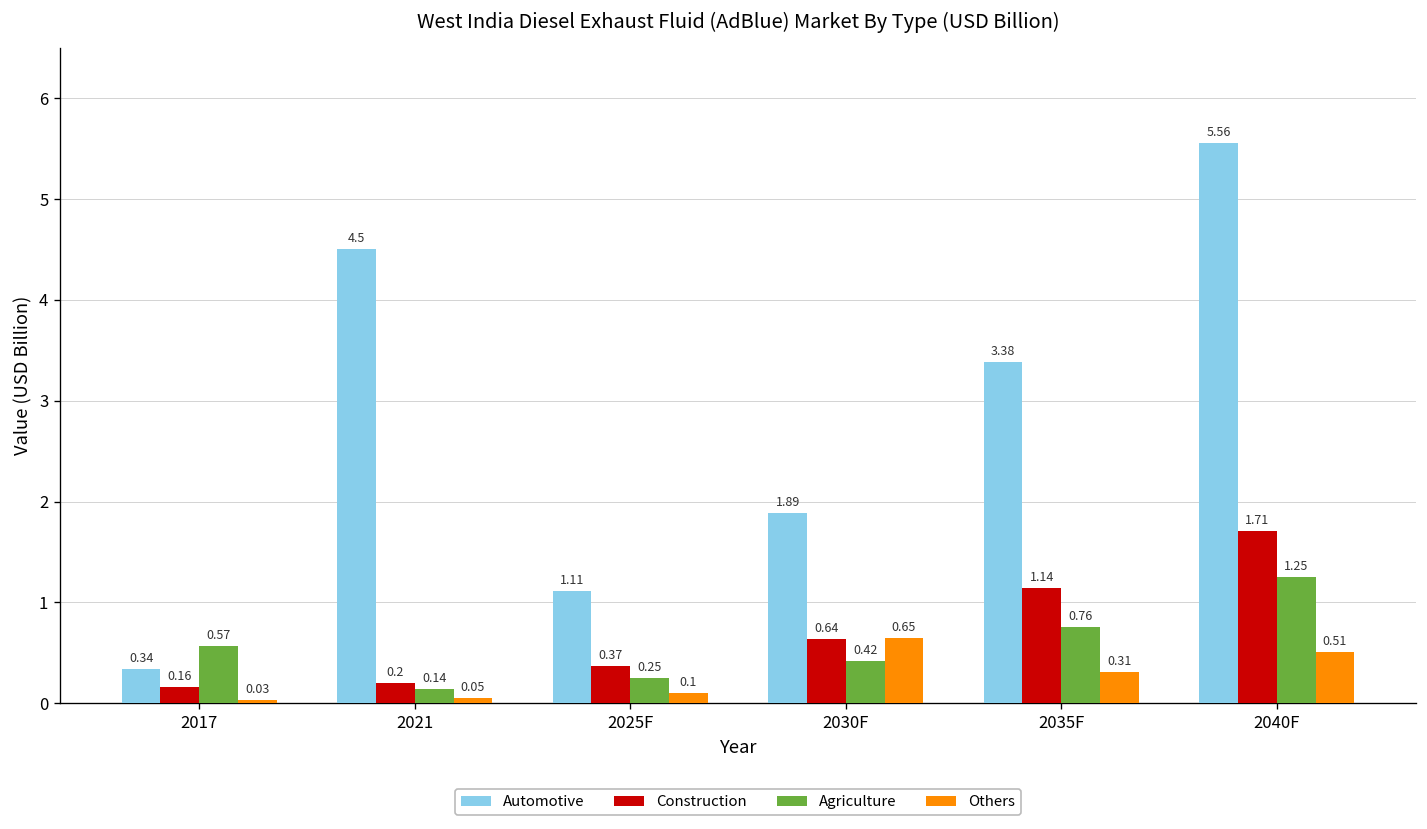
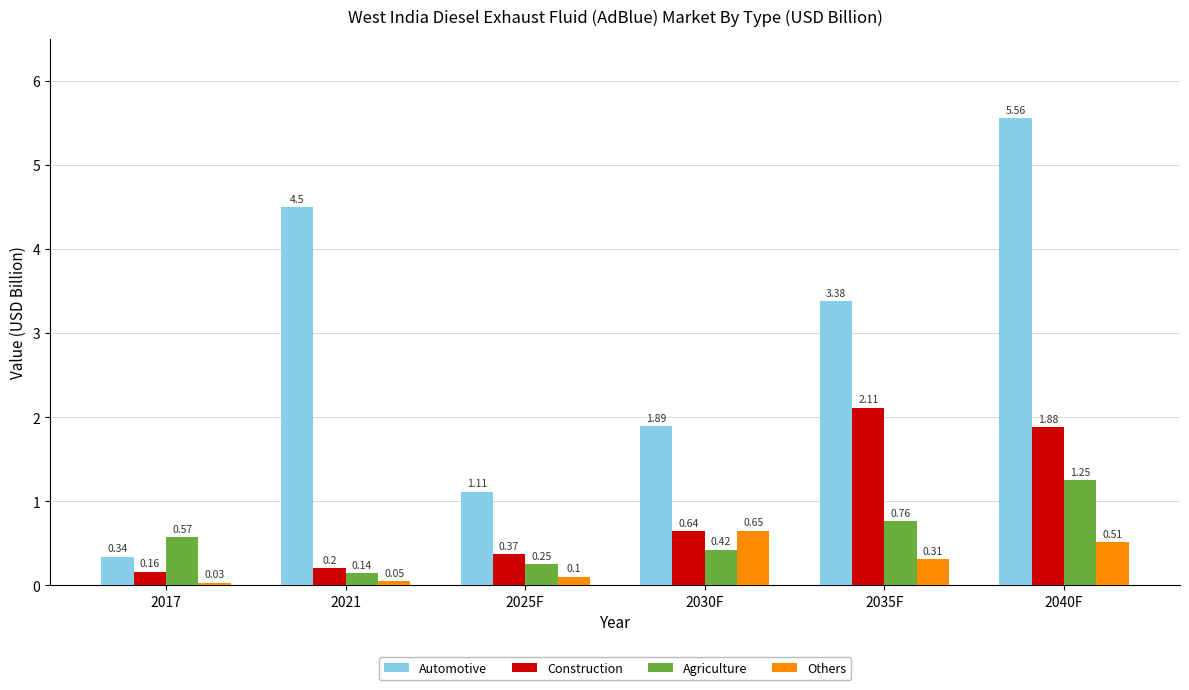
Construction, 2035F: 1.14 -> 2.11
Construction, 2040F: 1.71 -> 1.88
